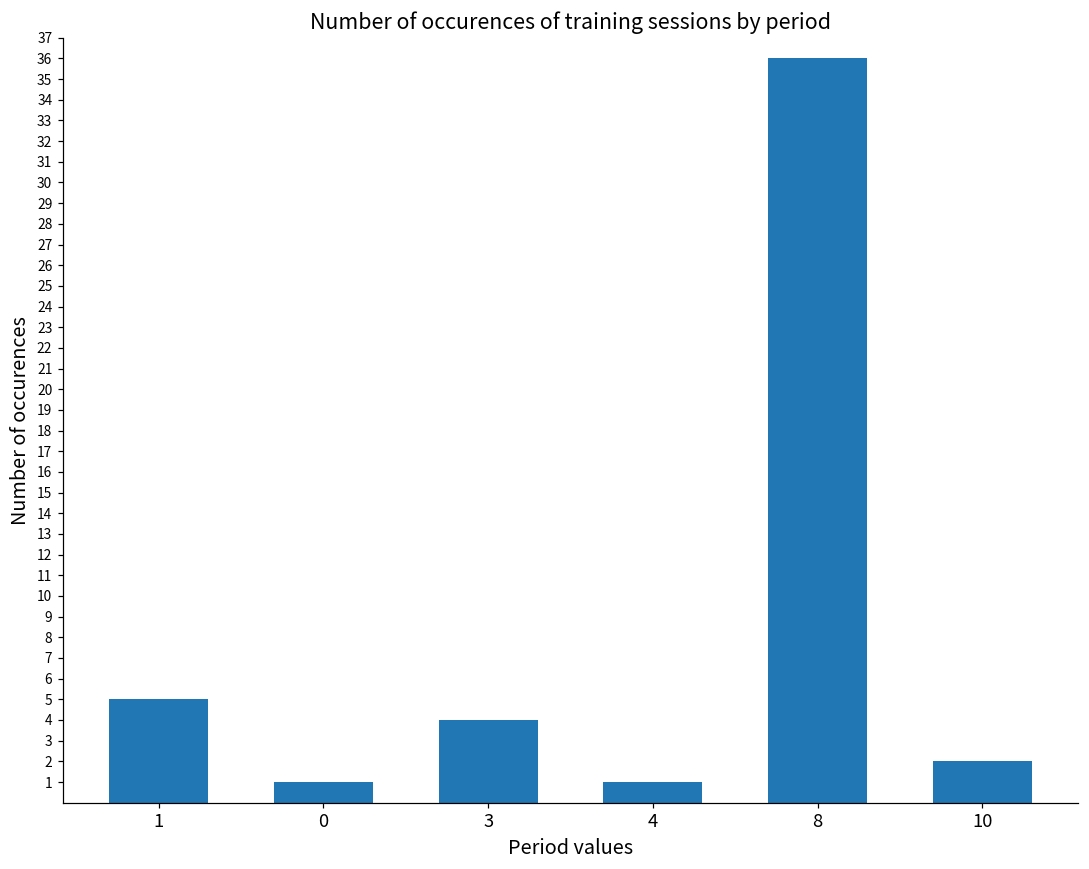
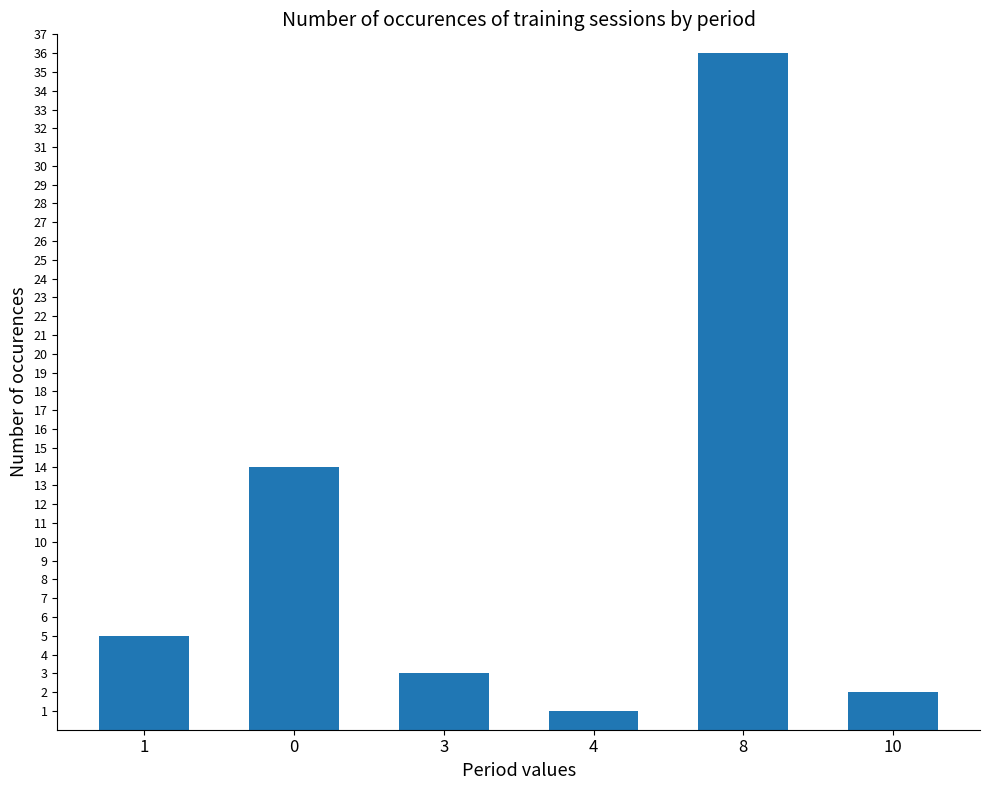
0: 1 -> 14
3: 4 -> 3
